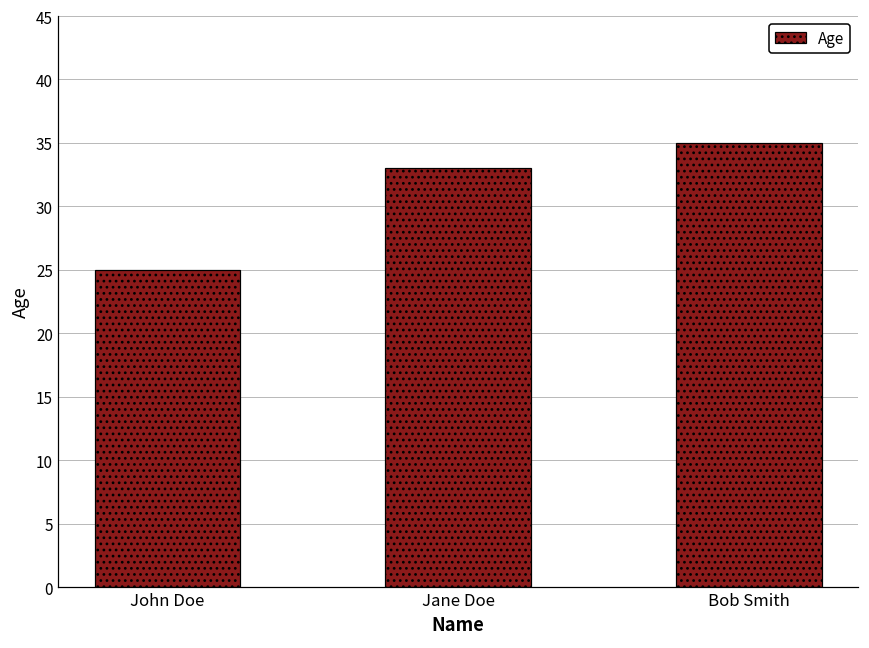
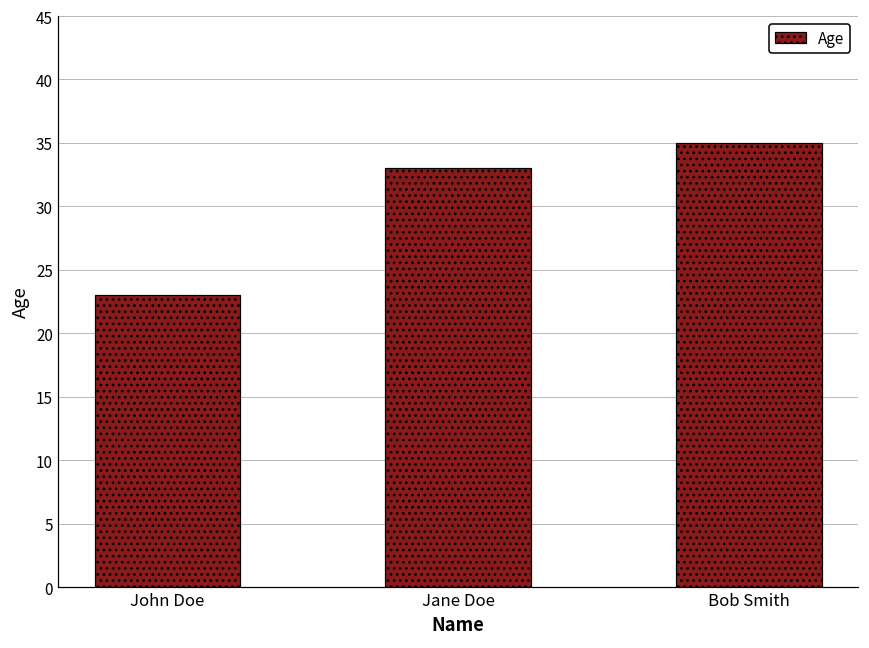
John Doe: 25 -> 23
